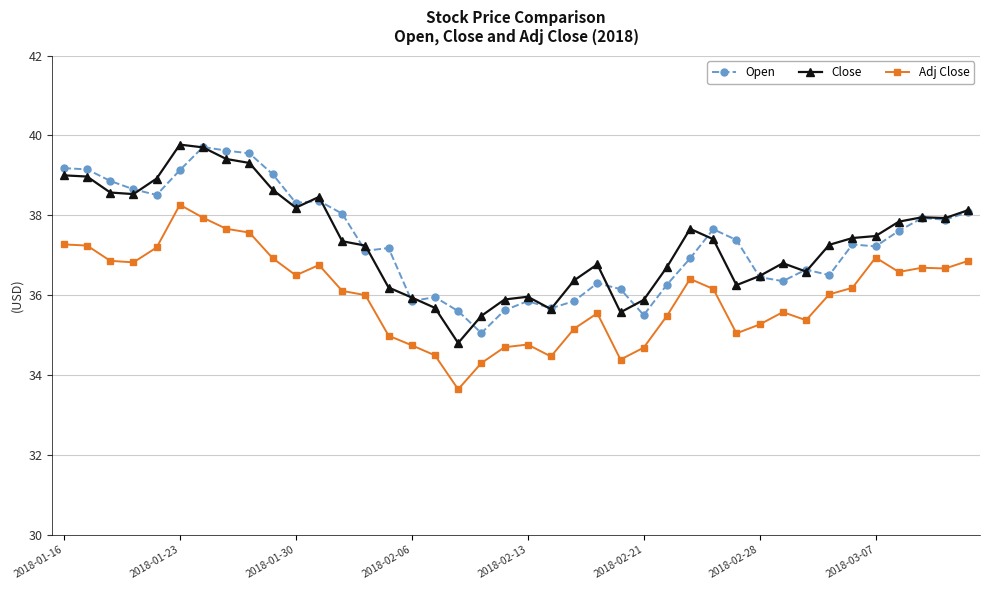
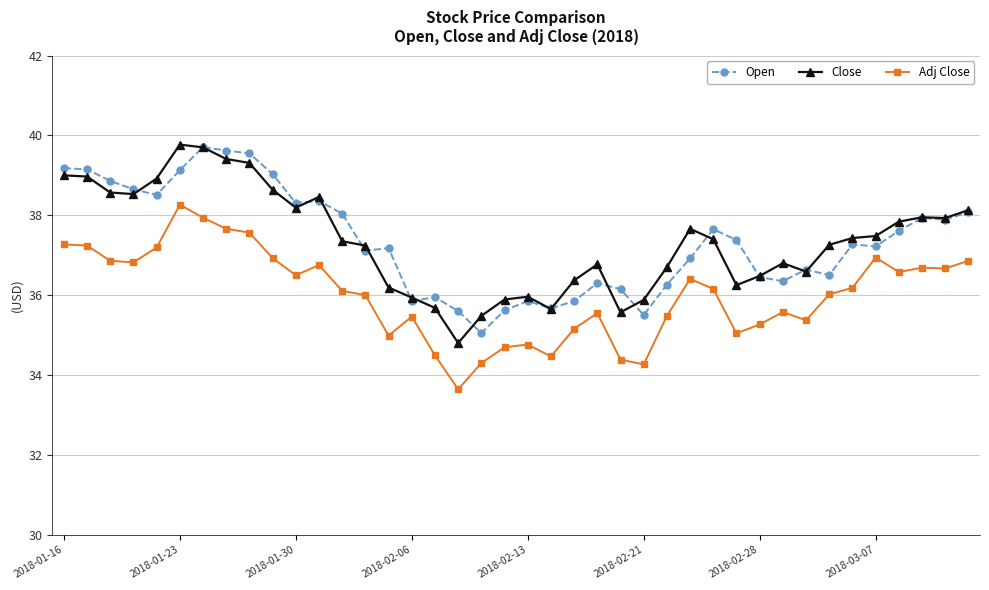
Adj Close, 2018-02-06: 34.7 -> 35.5
Adj Close, 2018-02-21: 34.7 -> 34.3
